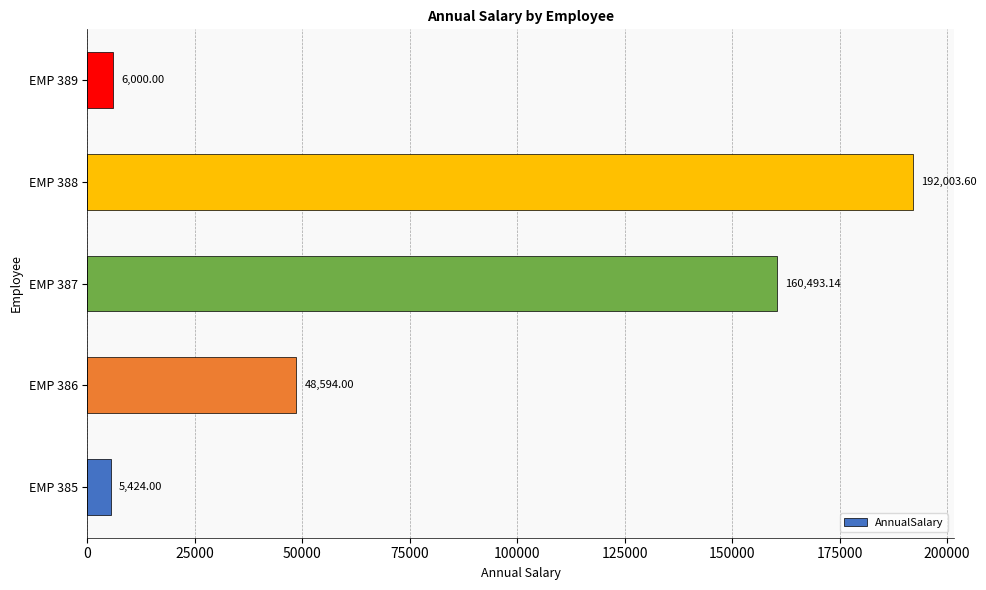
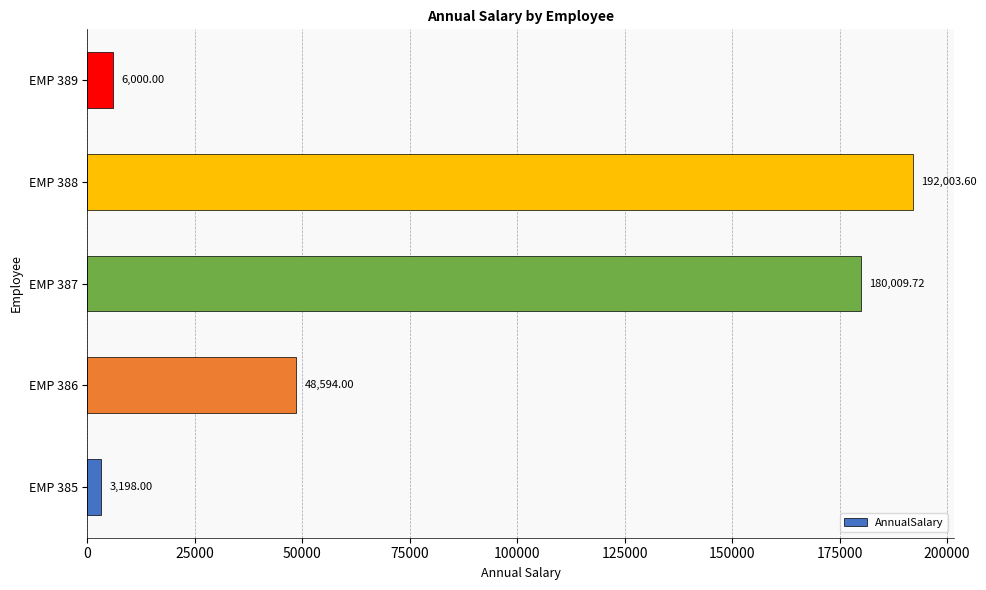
EMP 387: 160,493.14 -> 180,009.72
EMP 385: 5,424.00 -> 3,198.00
